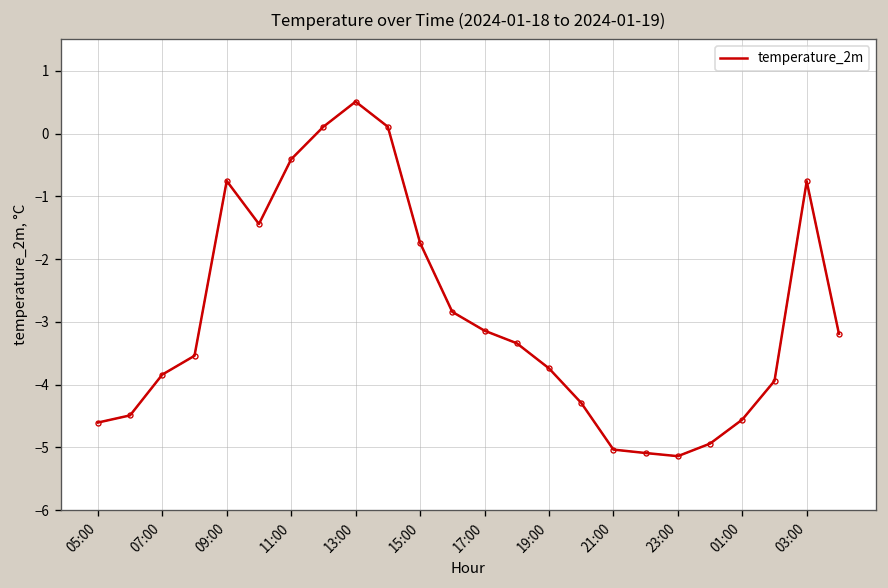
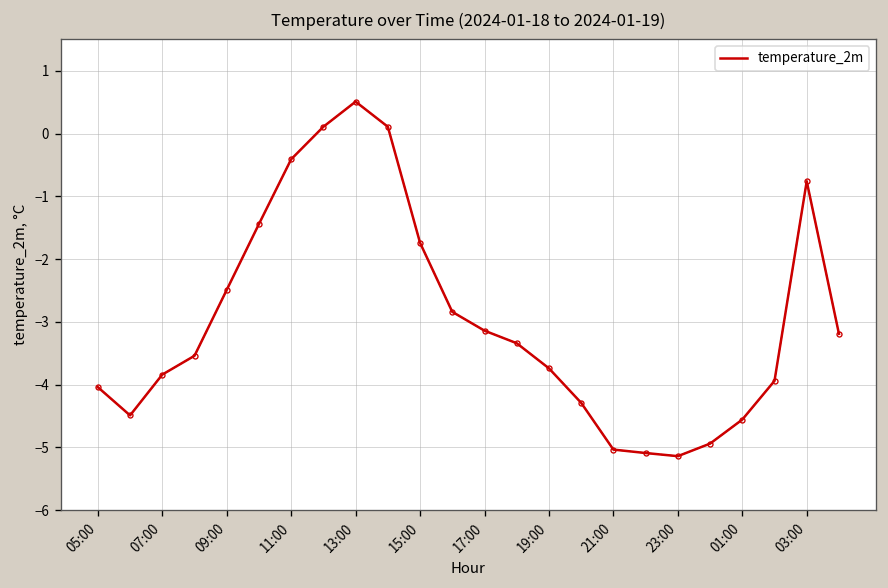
05:00: -4.6 -> -4.0
09:00: -0.8 -> -2.5
